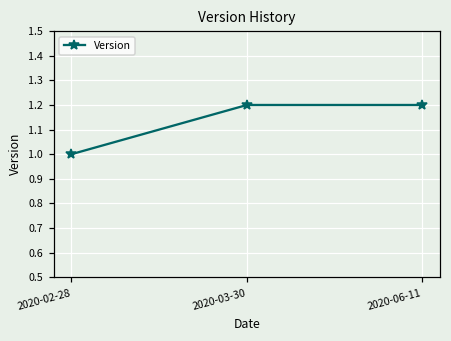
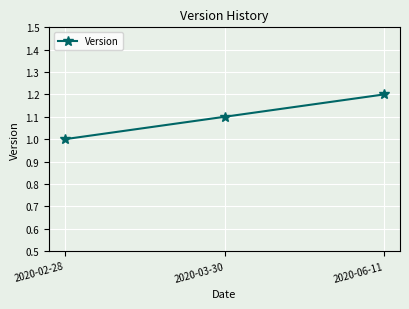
2020-03-30: 1.2 -> 1.1
